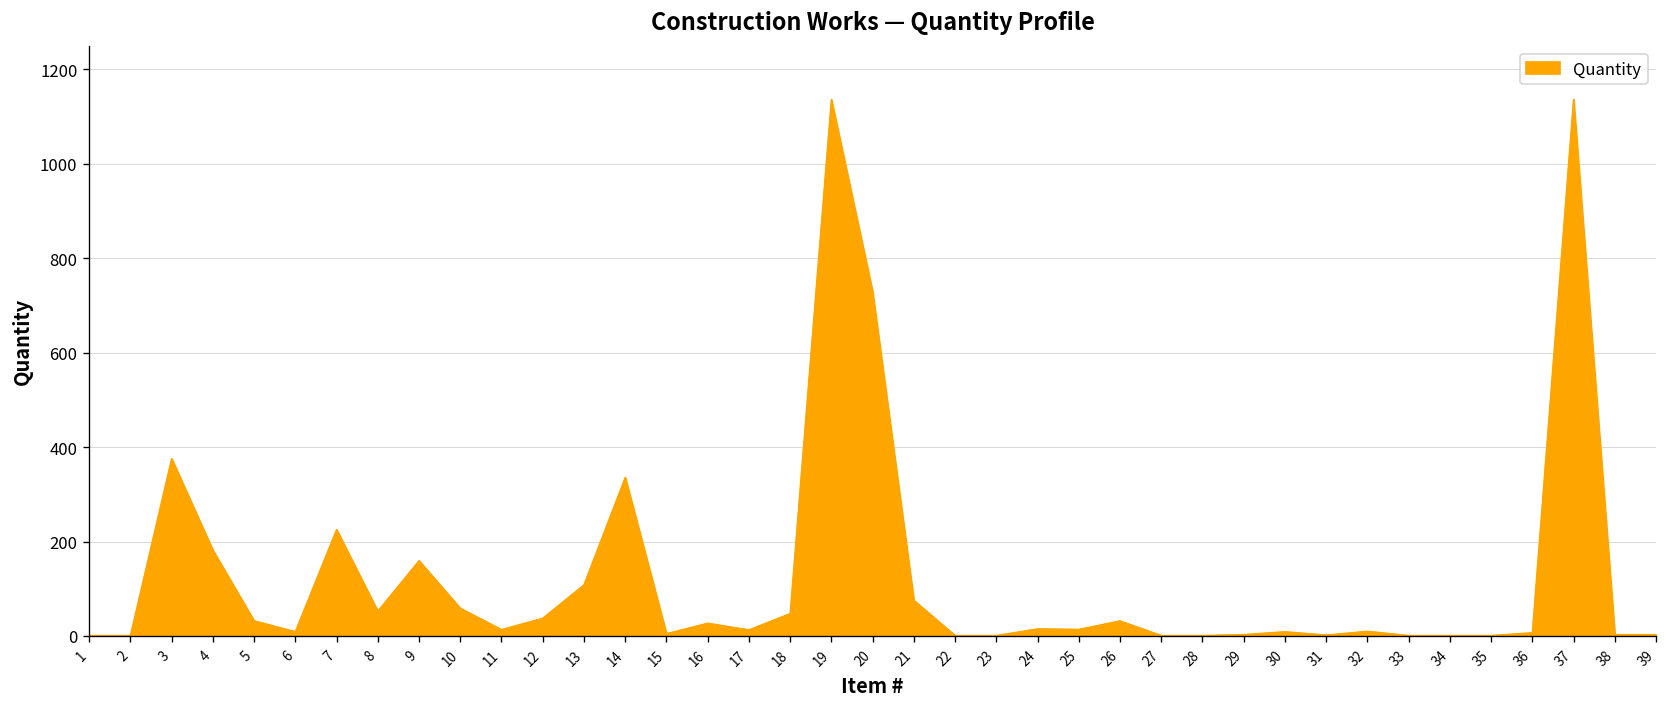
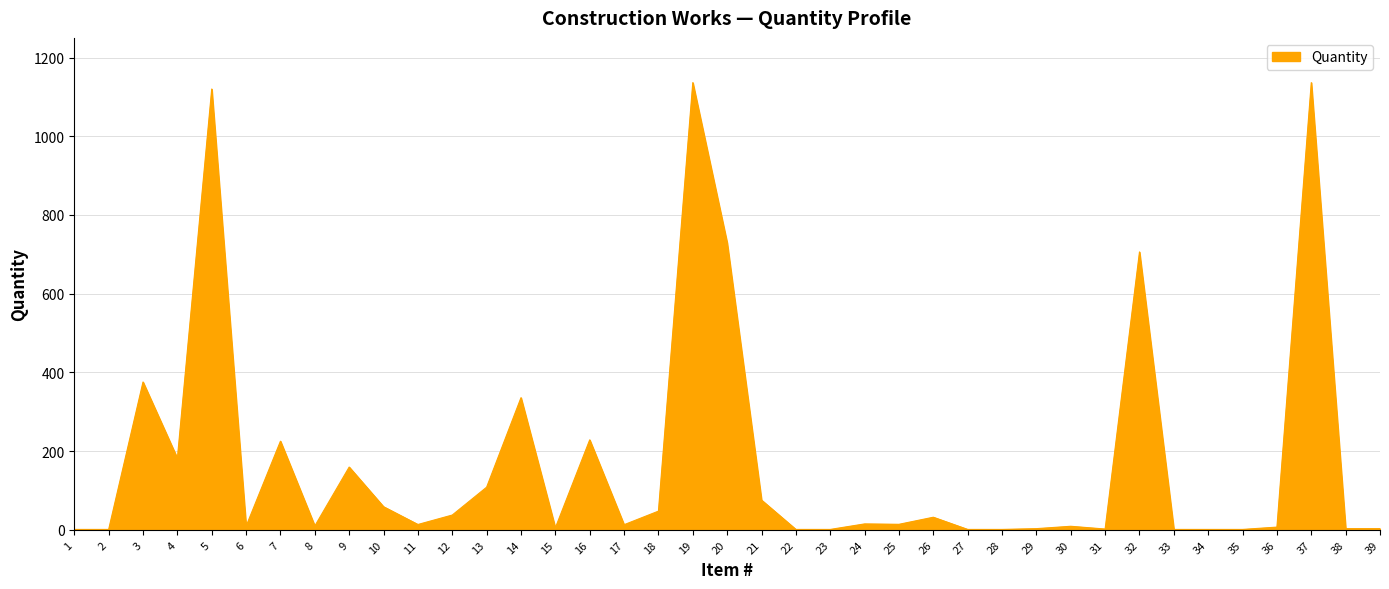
5: 30 -> 1120
8: 50 -> 10
16: 30 -> 230
32: 10 -> 710
